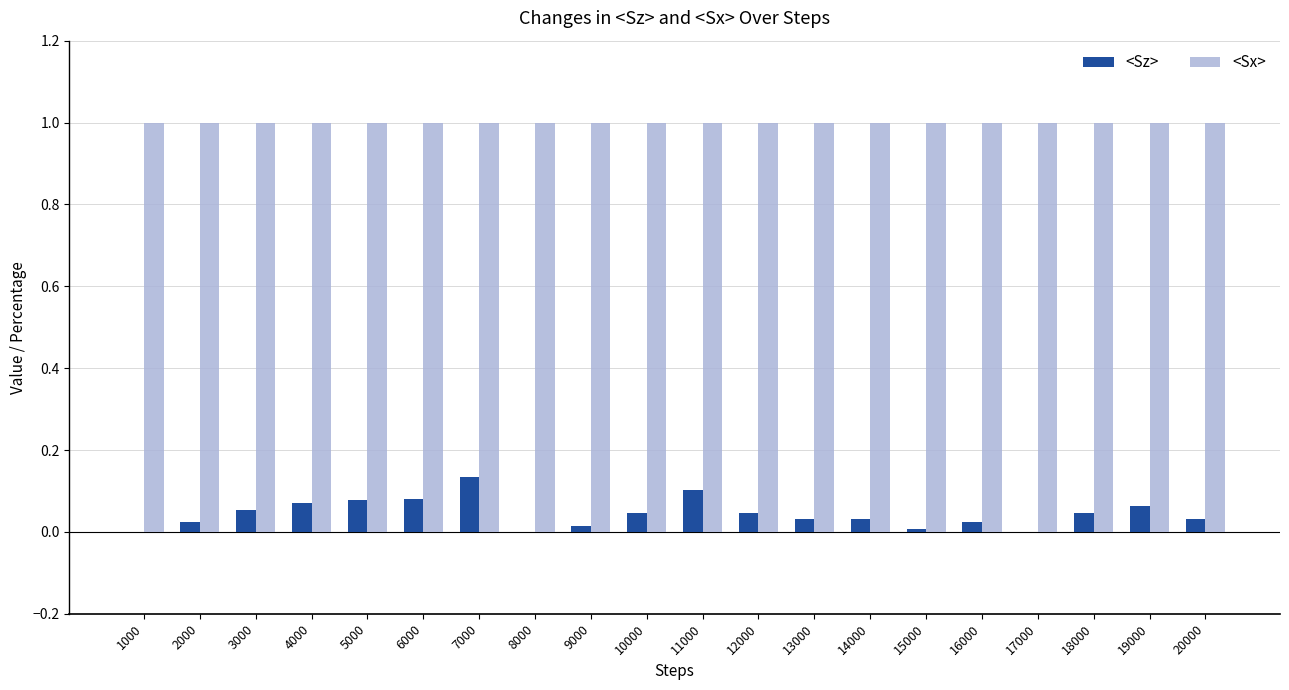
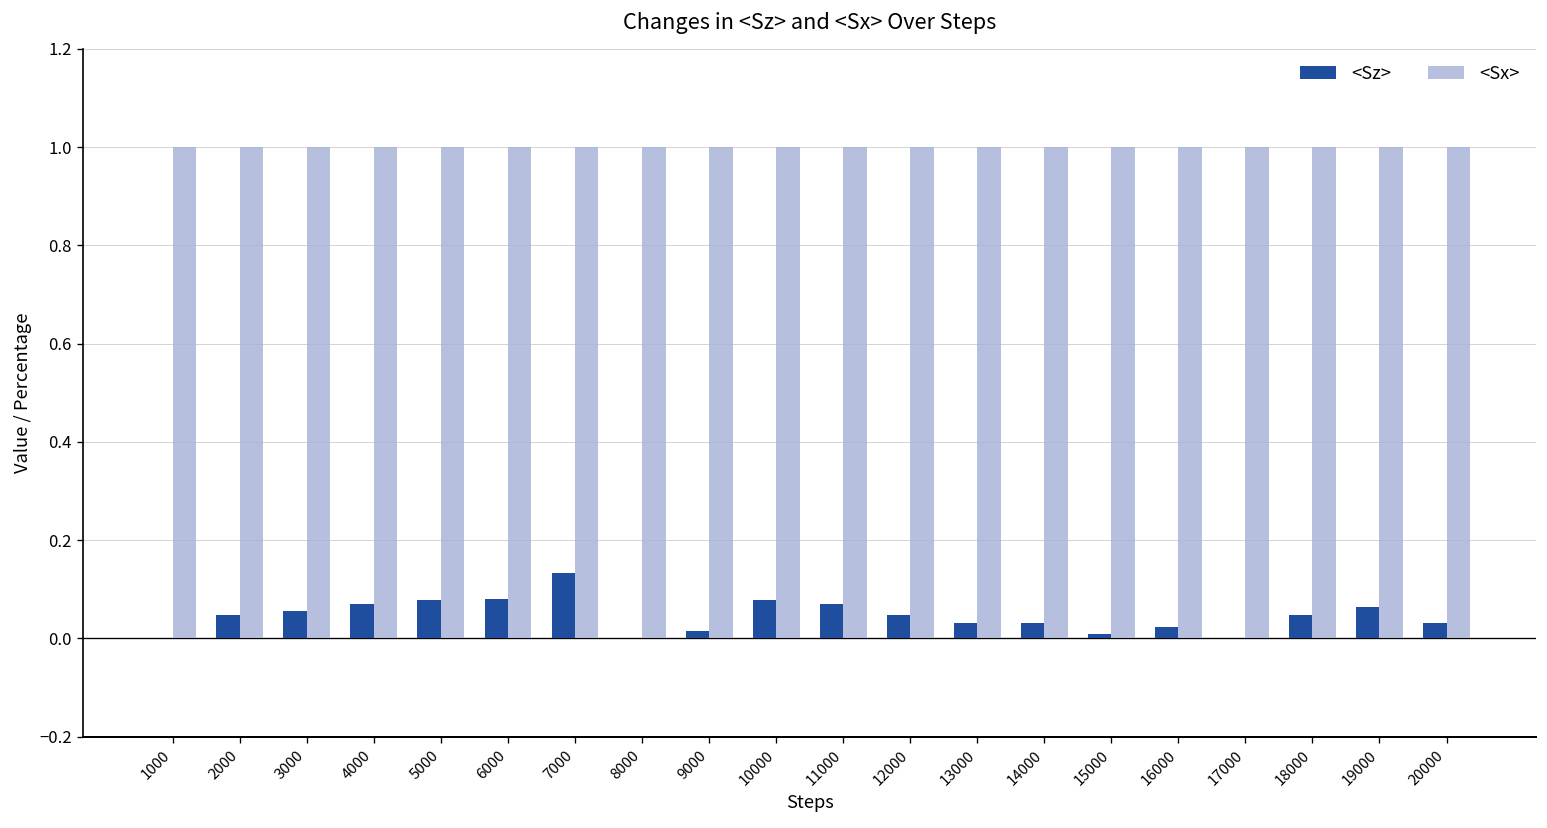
<Sz>, 2000: 0.02 -> 0.05
<Sz>, 10000: 0.05 -> 0.08
<Sz>, 11000: 0.10 -> 0.07
